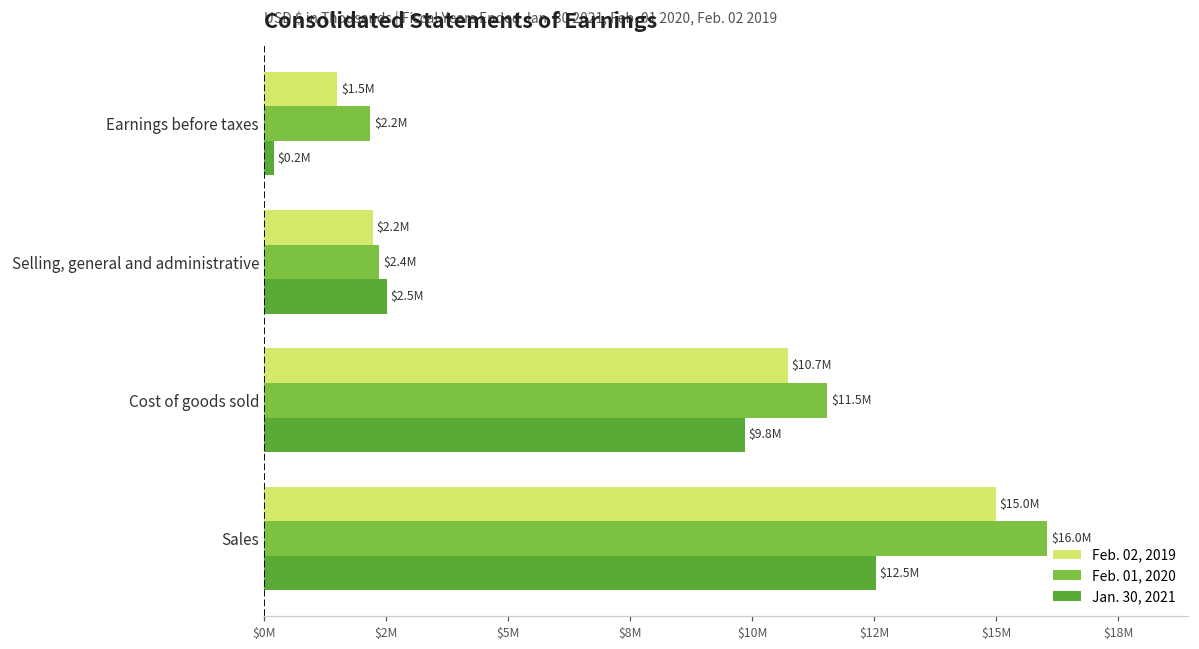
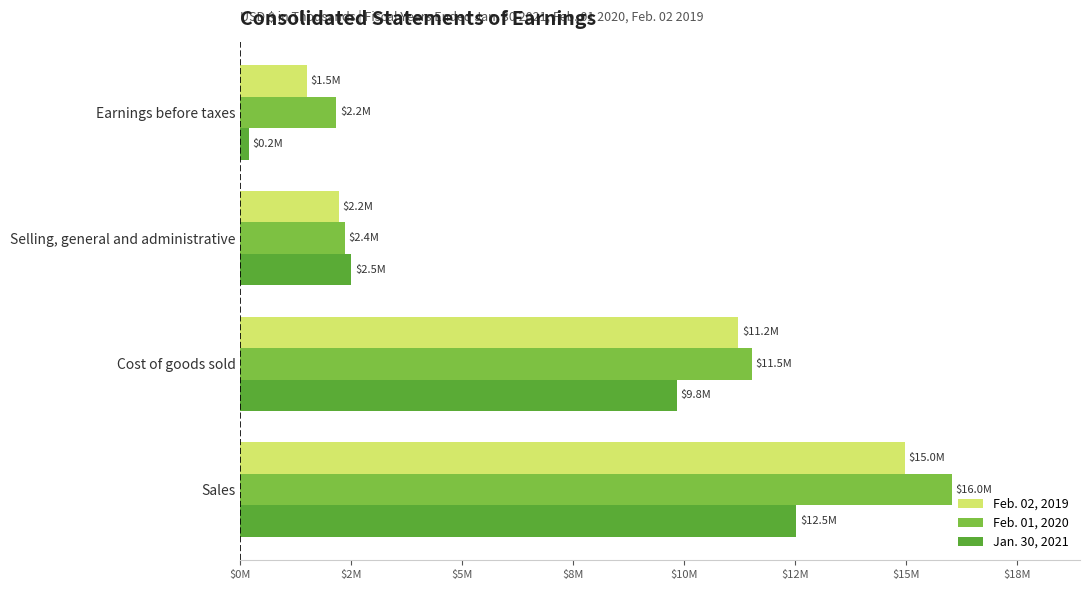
Feb. 02, 2019, Cost of goods sold: $10.7M -> $11.2M
